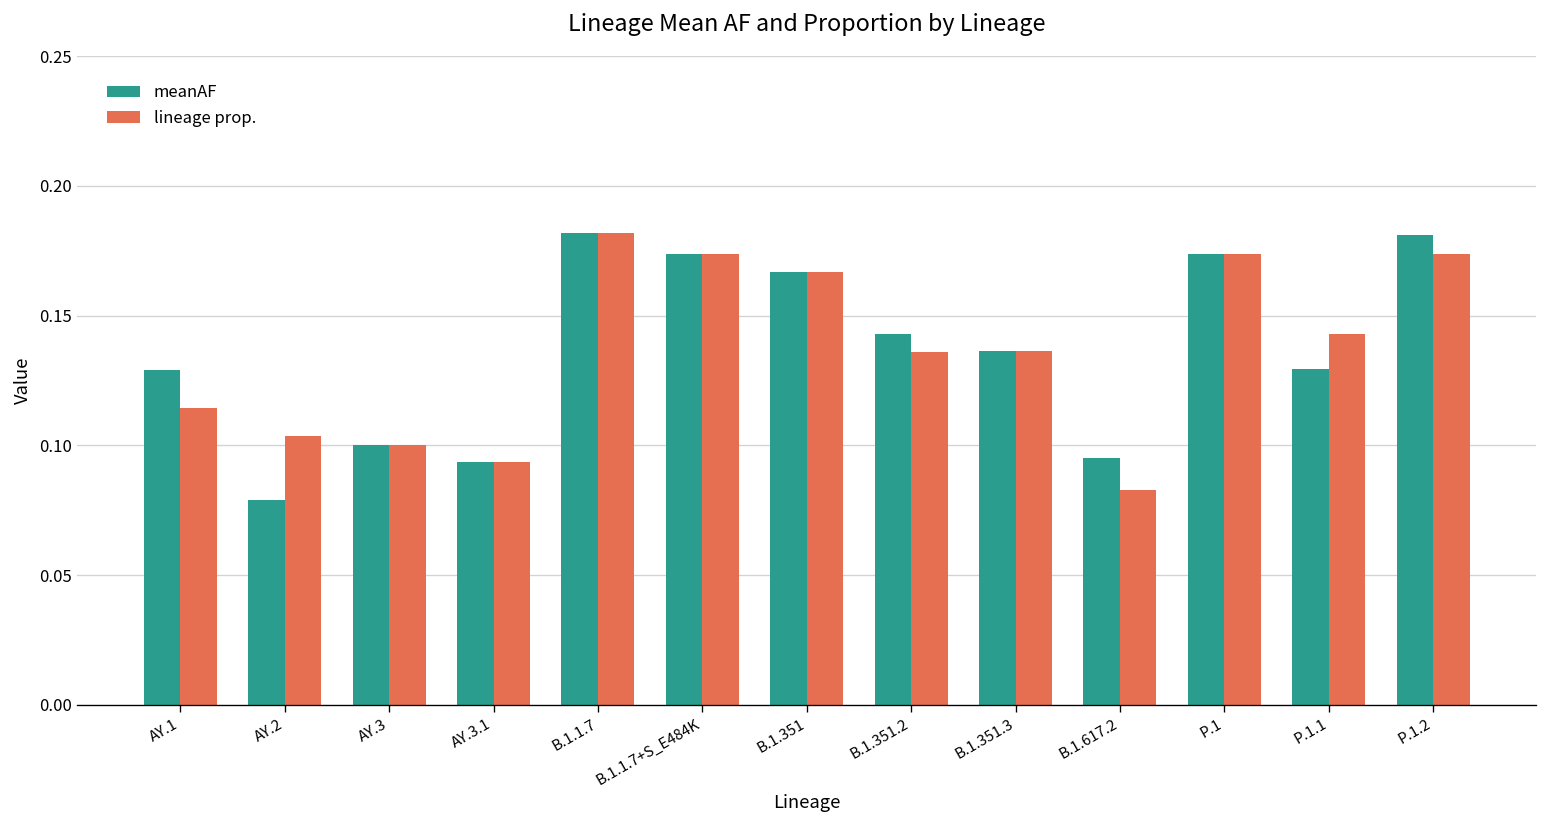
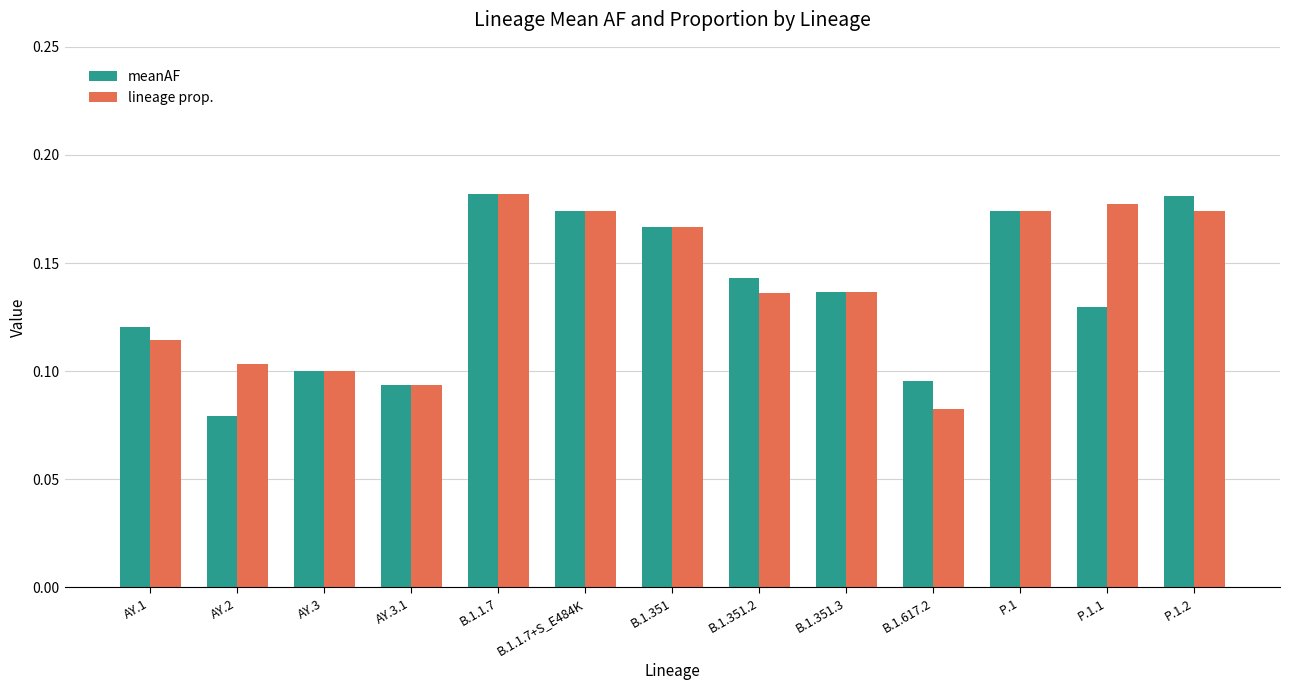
meanAF, AY.1: 0.129 -> 0.120
lineage prop., P.1.1: 0.143 -> 0.177
